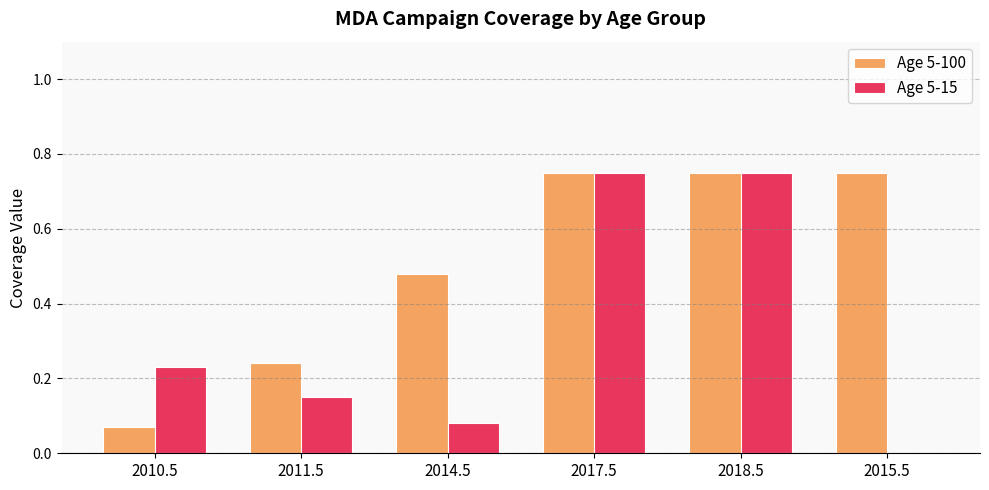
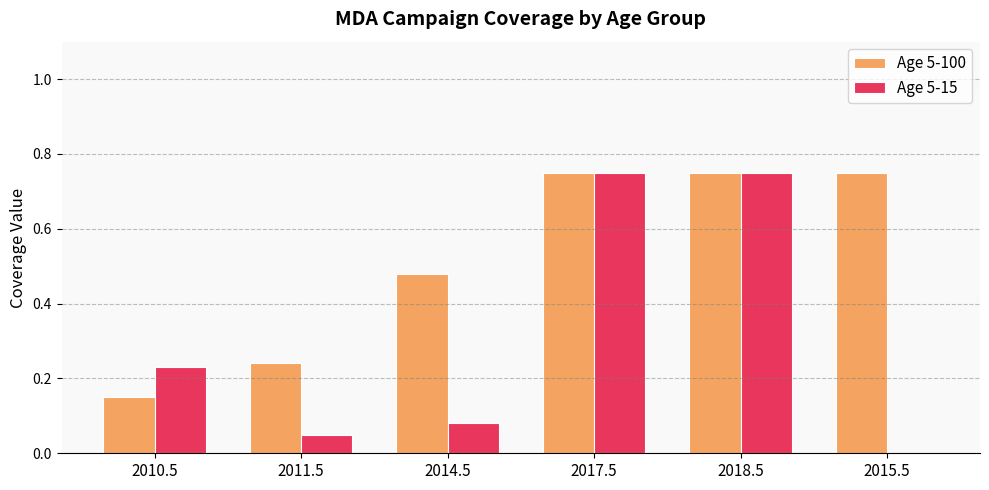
Age 5-100, 2010.5: 0.07 -> 0.15
Age 5-15, 2011.5: 0.15 -> 0.05
